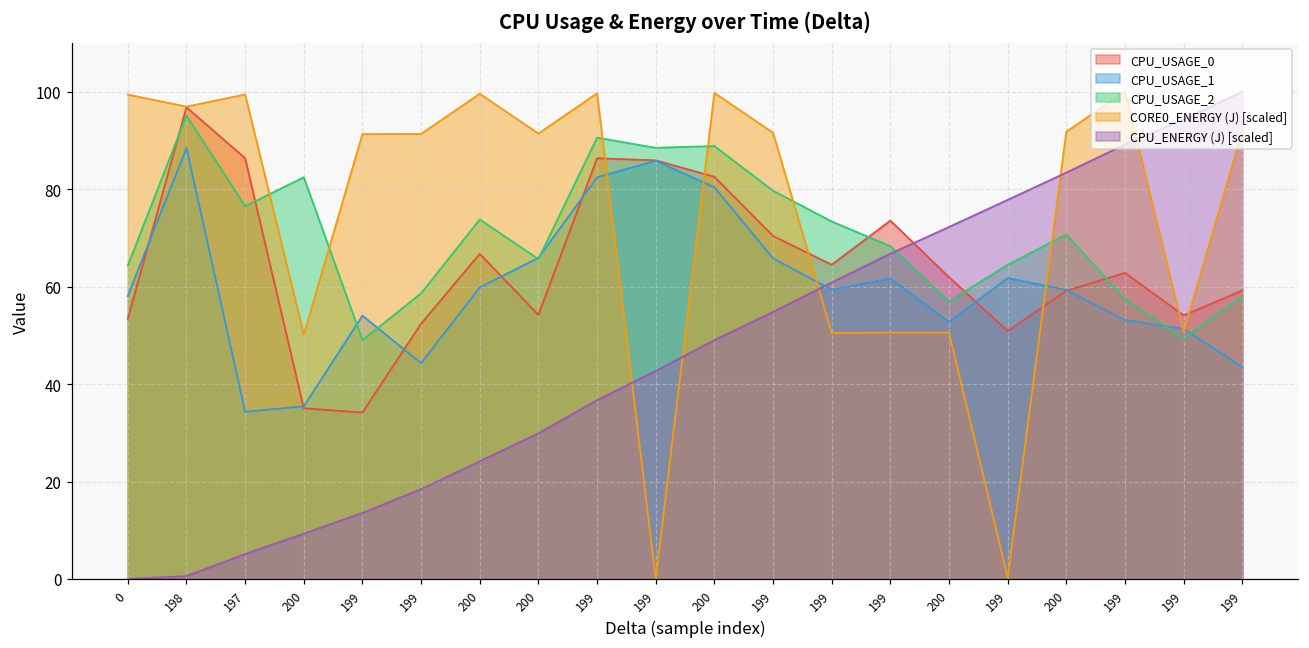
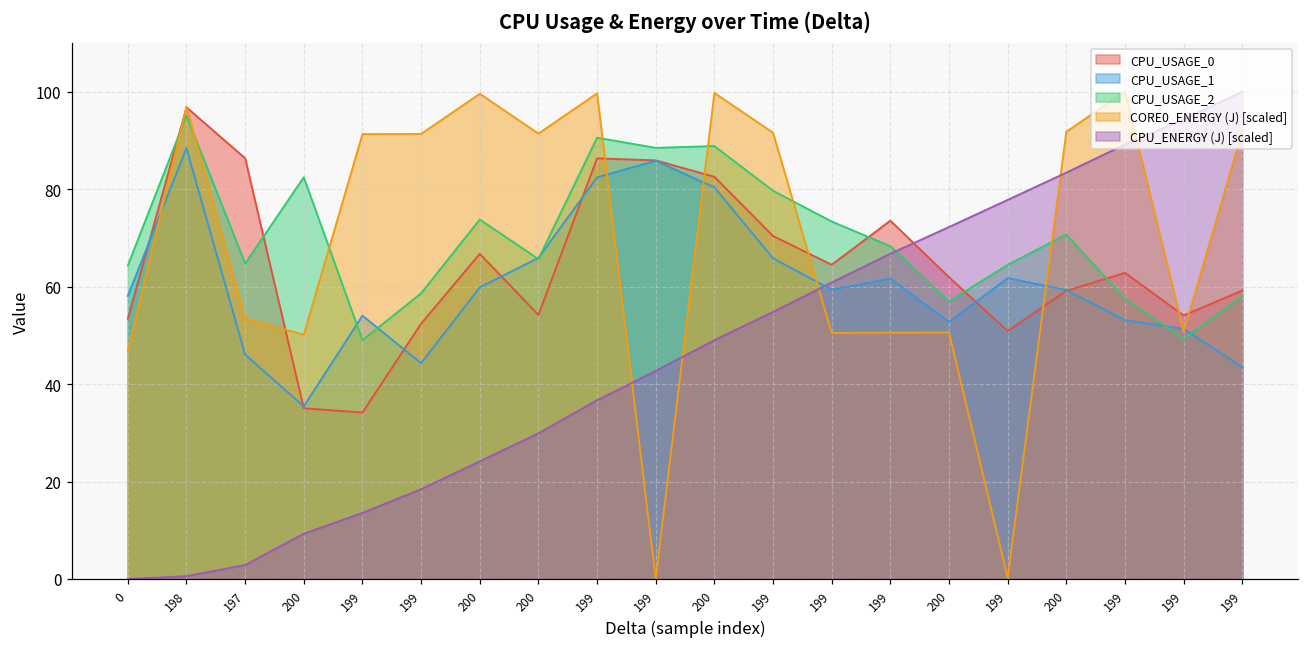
CORE0_ENERGY (J) [scaled], 0: 99 -> 47
CPU_USAGE_1, 197: 34 -> 46
CPU_USAGE_2, 197: 76 -> 65
CORE0_ENERGY (J) [scaled], 197: 99 -> 53
CPU_ENERGY (J) [scaled], 197: 5 -> 3
